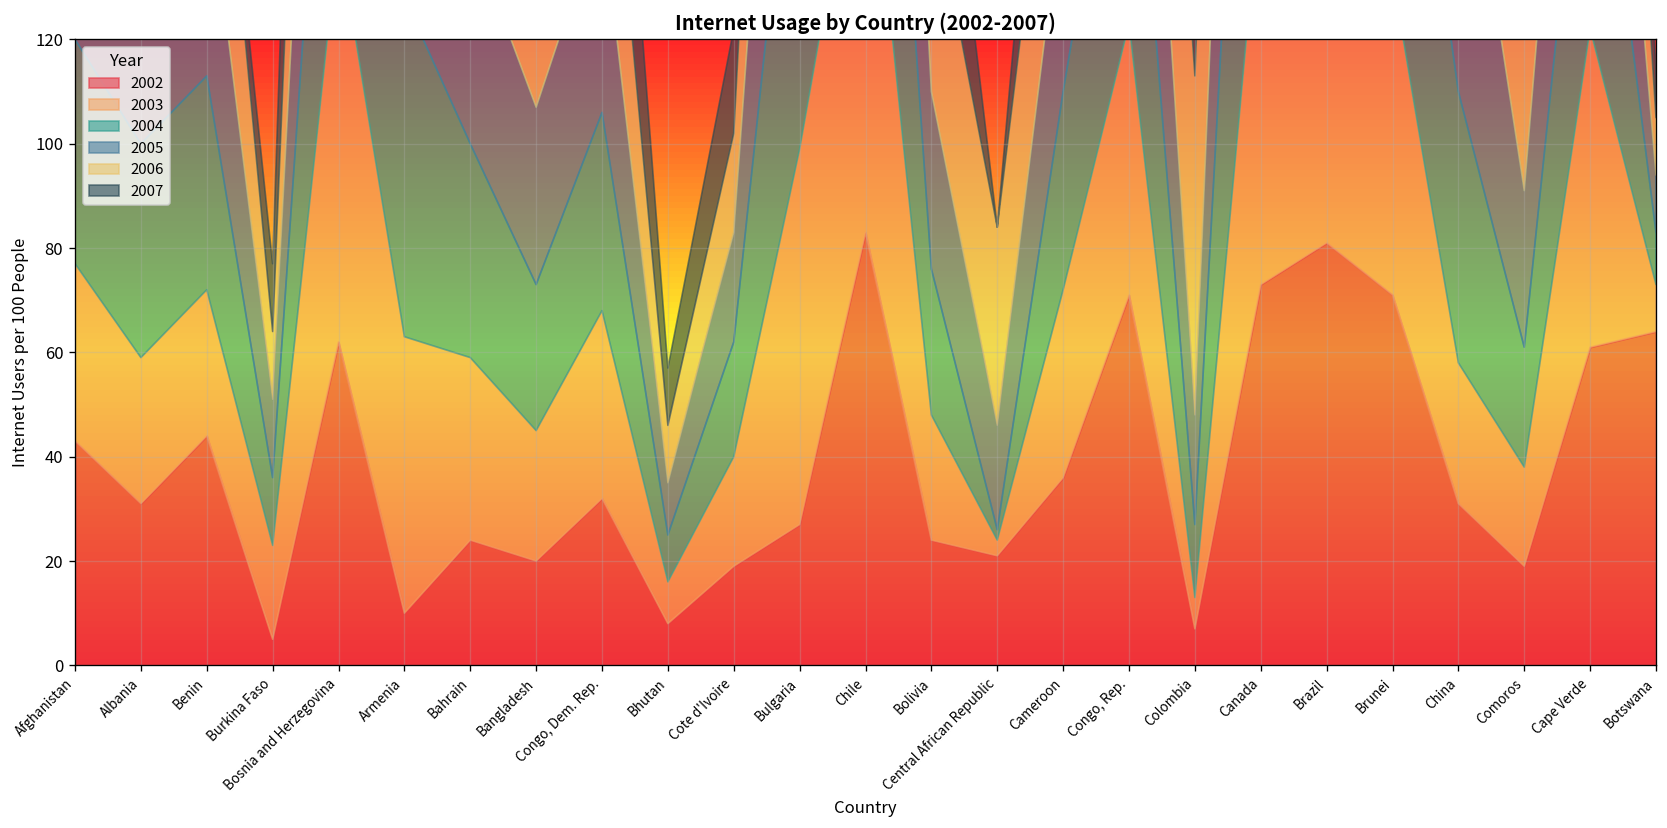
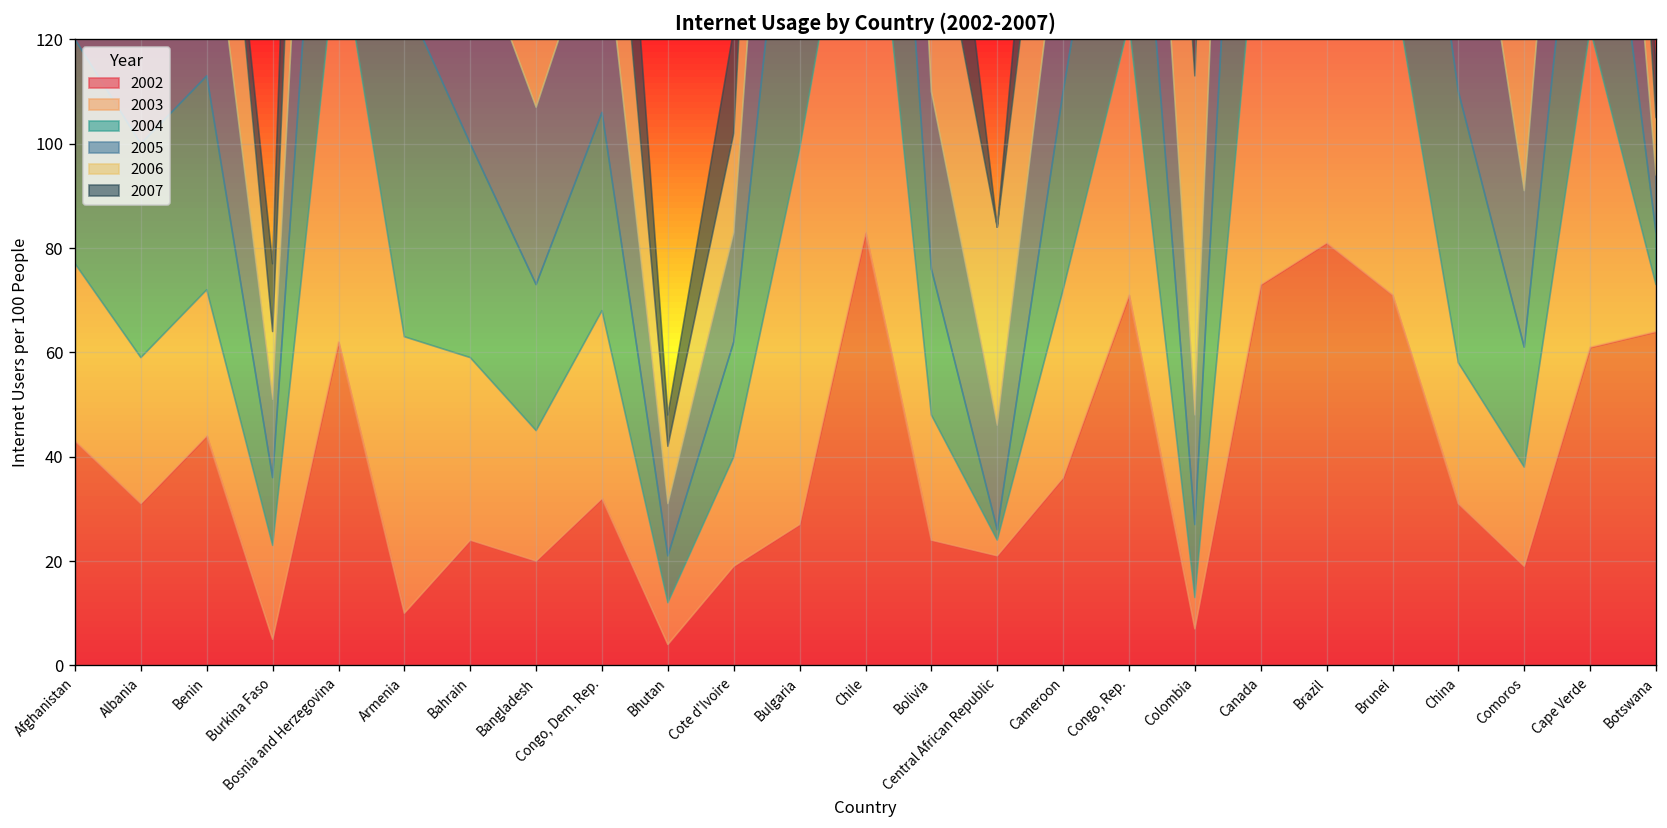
2002, Bhutan: 8 -> 4
2007, Bhutan: 11 -> 6
